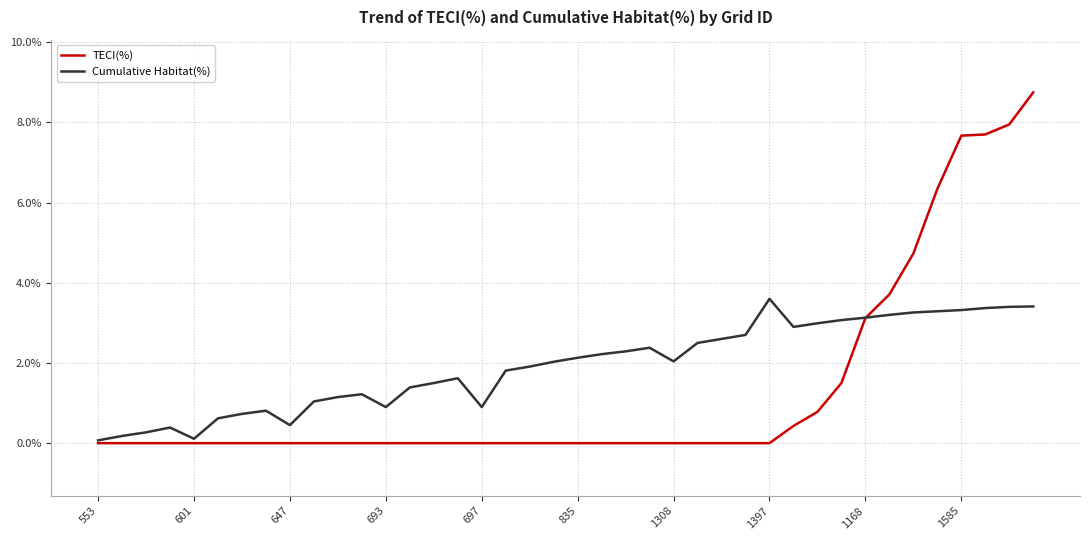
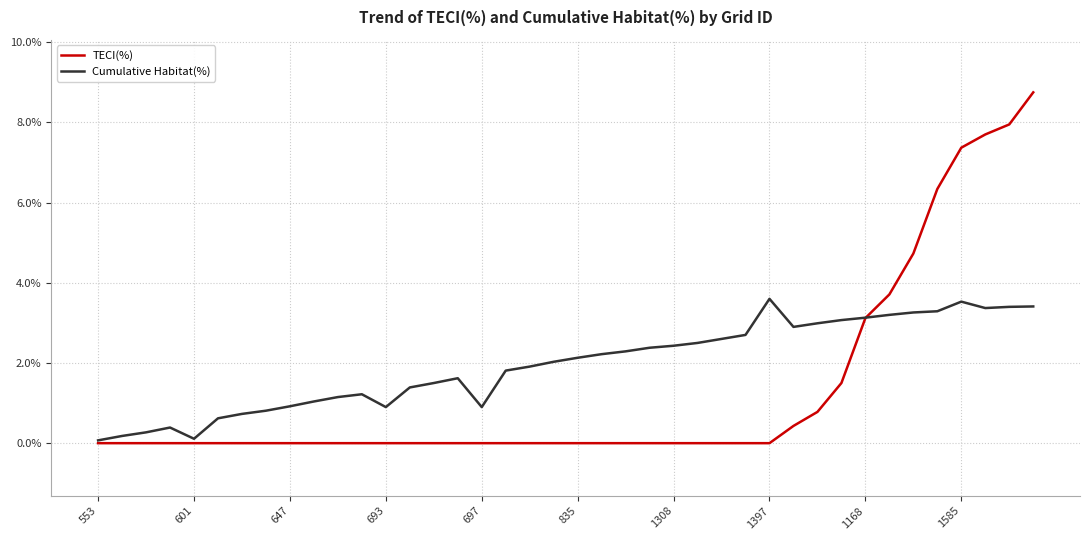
Cumulative Habitat(%), 647: 0.5% -> 0.9%
Cumulative Habitat(%), 1308: 2.0% -> 2.4%
TECI(%), 1585: 7.7% -> 7.4%
Cumulative Habitat(%), 1585: 3.3% -> 3.5%
